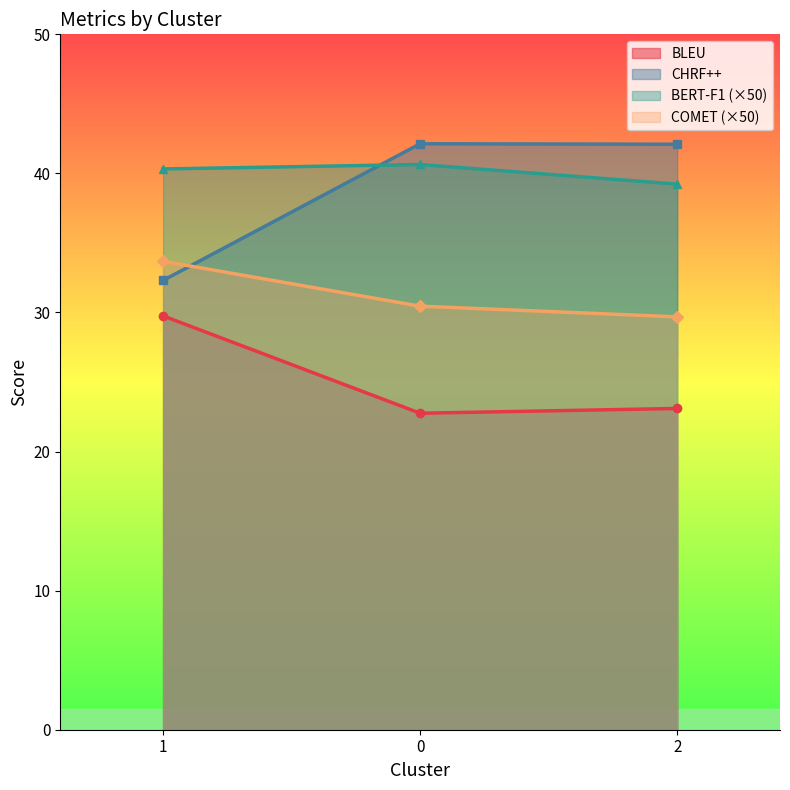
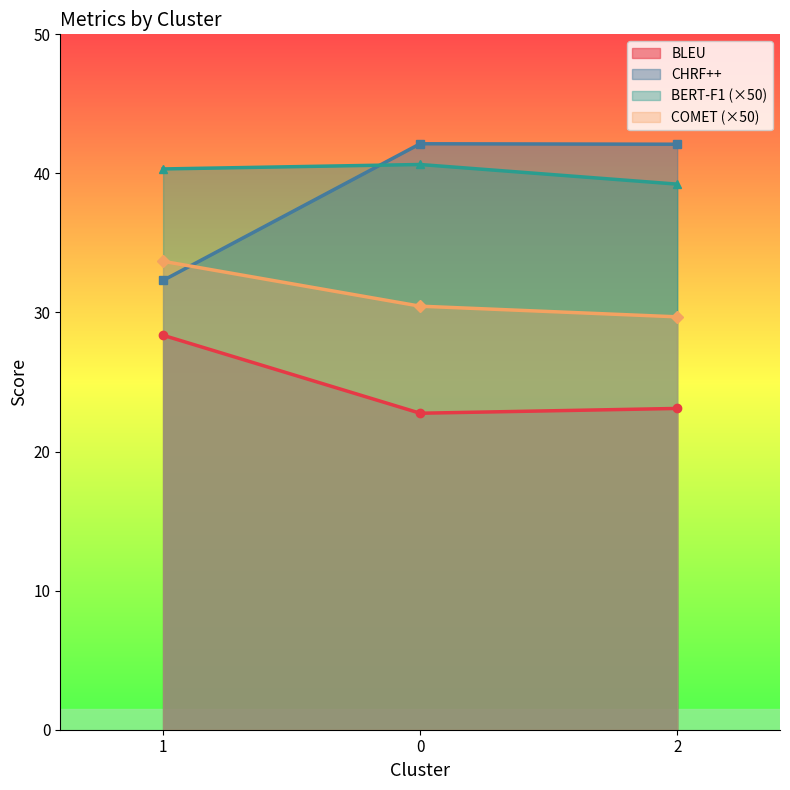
BLEU, 1: 29.8 -> 28.4
